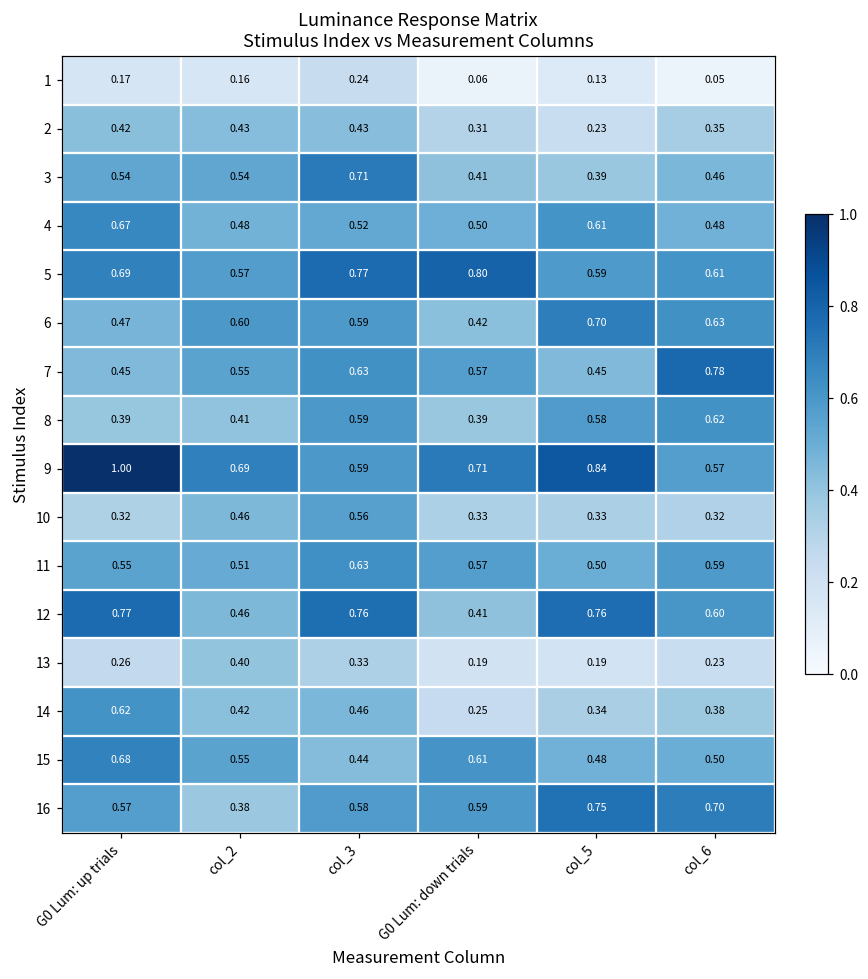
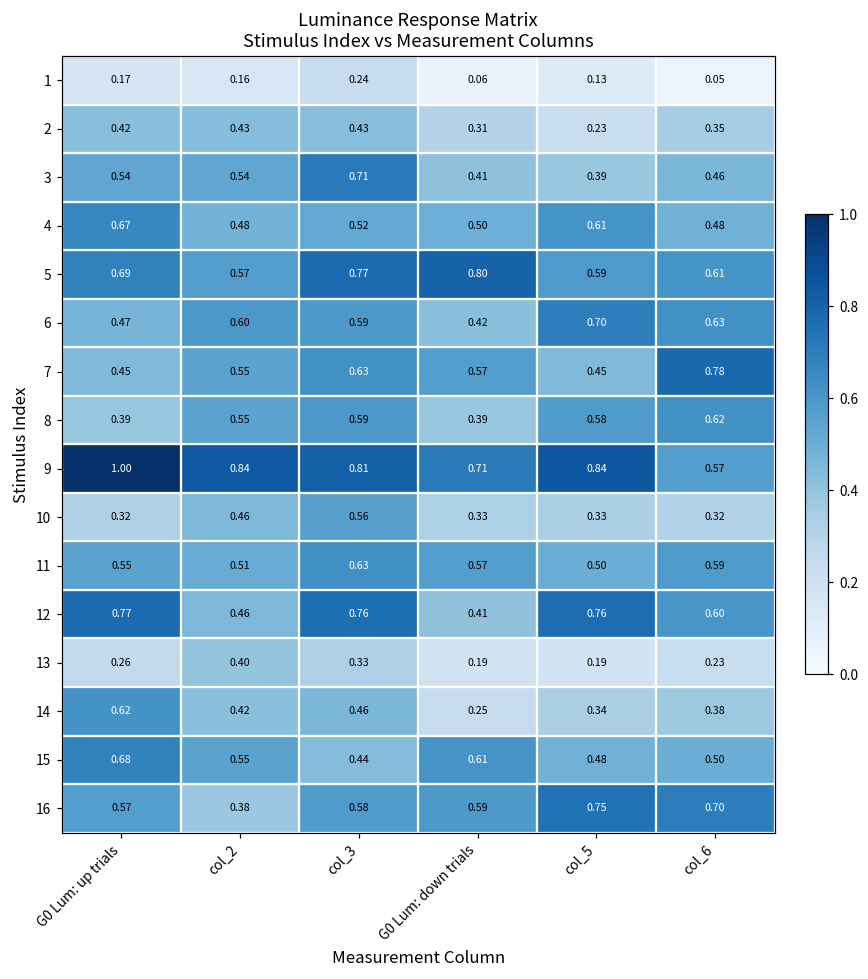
8, col_2: 0.41 -> 0.55
9, col_2: 0.69 -> 0.84
9, col_3: 0.59 -> 0.81
